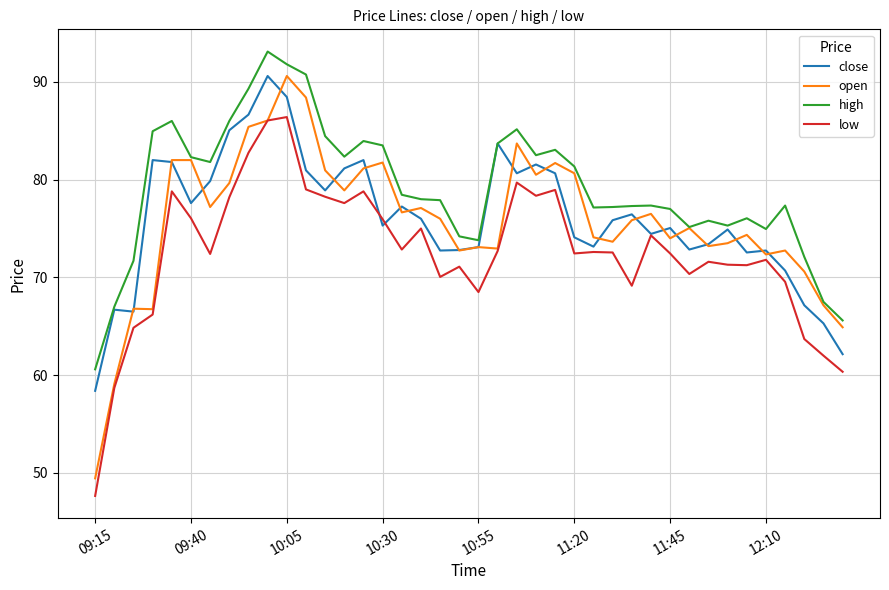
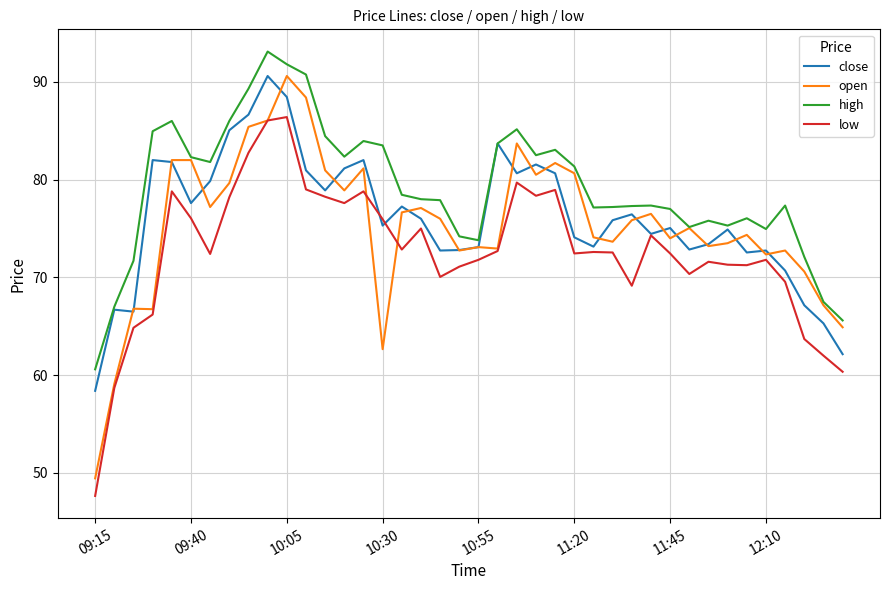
open, 10:30: 82 -> 63
low, 10:55: 69 -> 72
